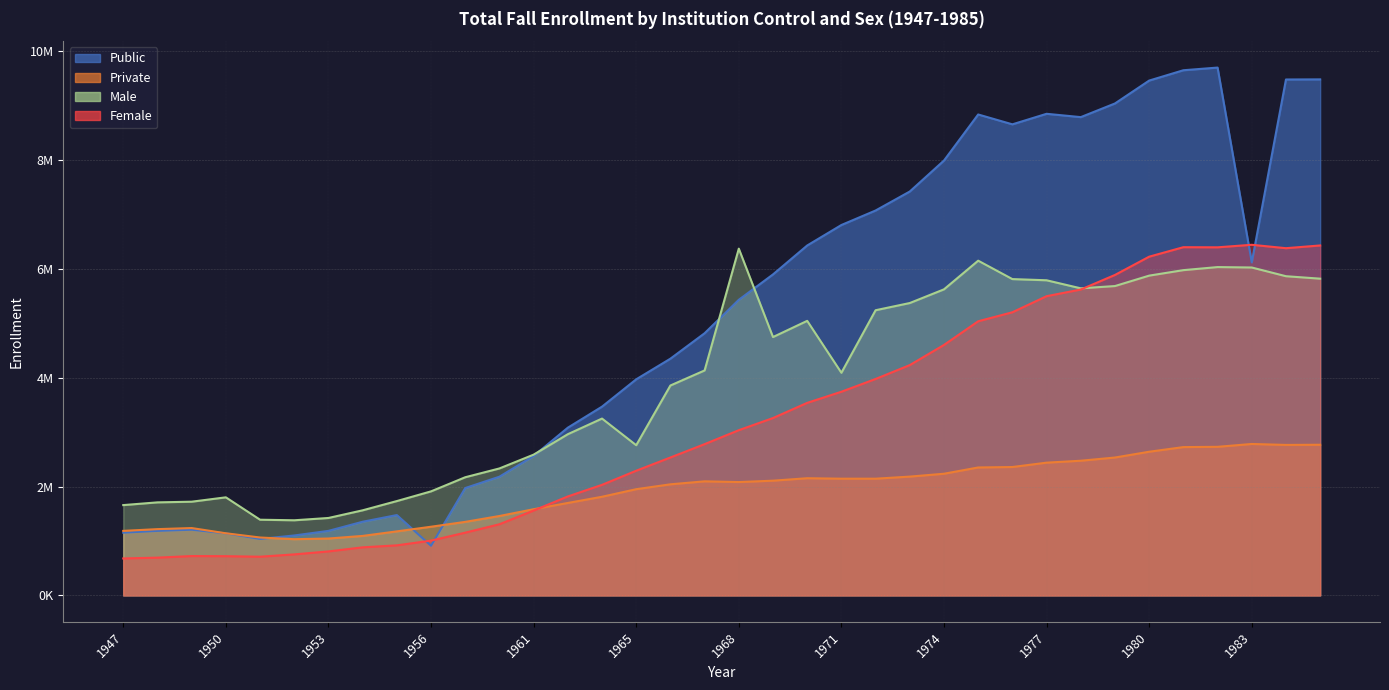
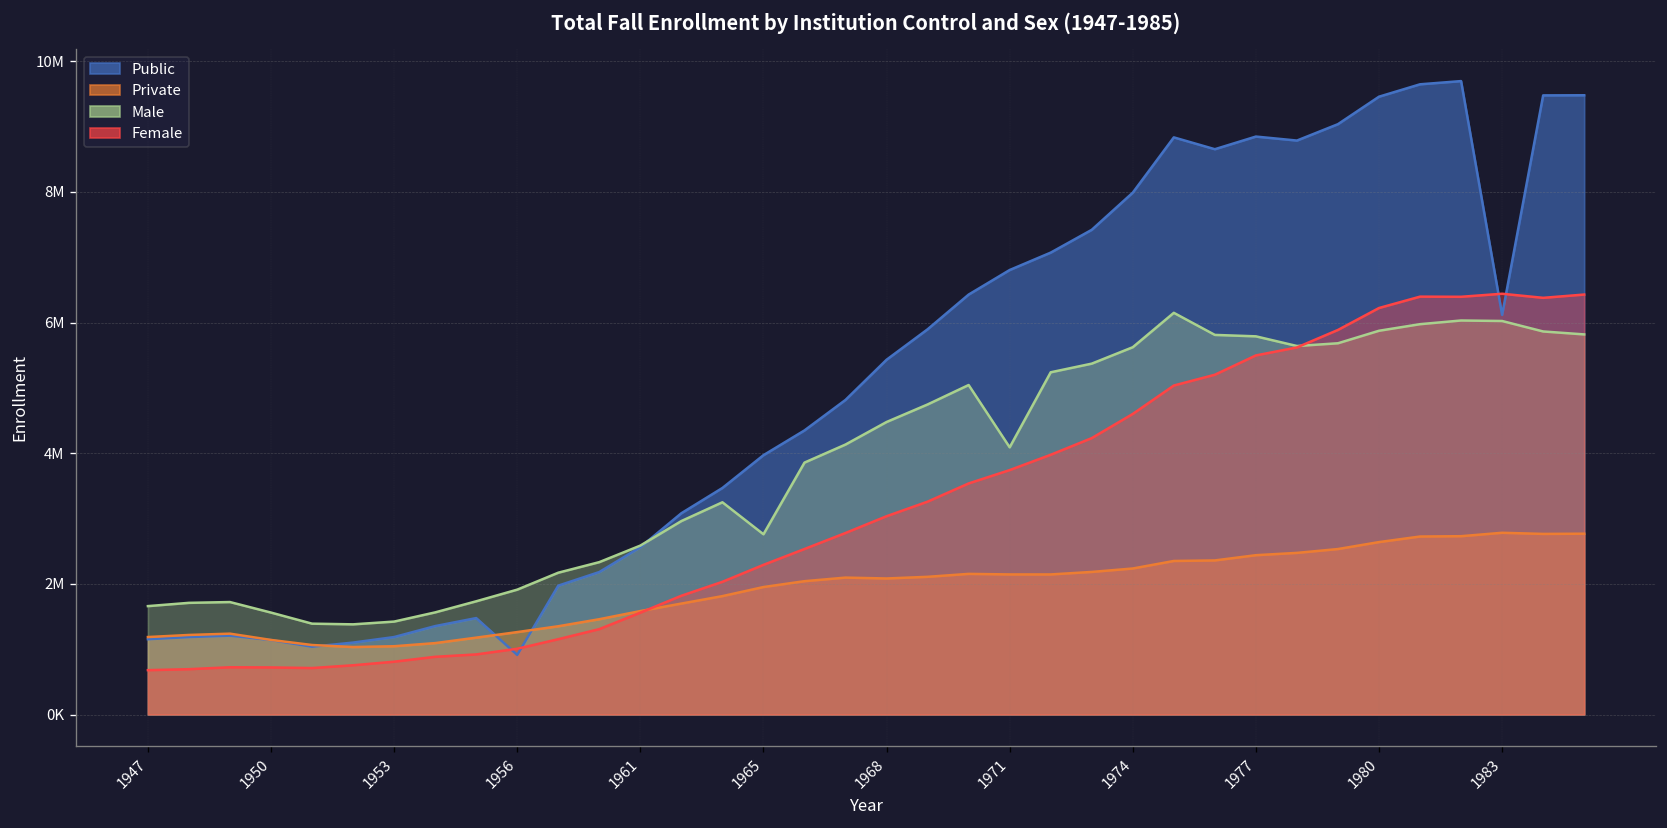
Male, 1950: 1800000 -> 1600000
Male, 1968: 6400000 -> 4500000
